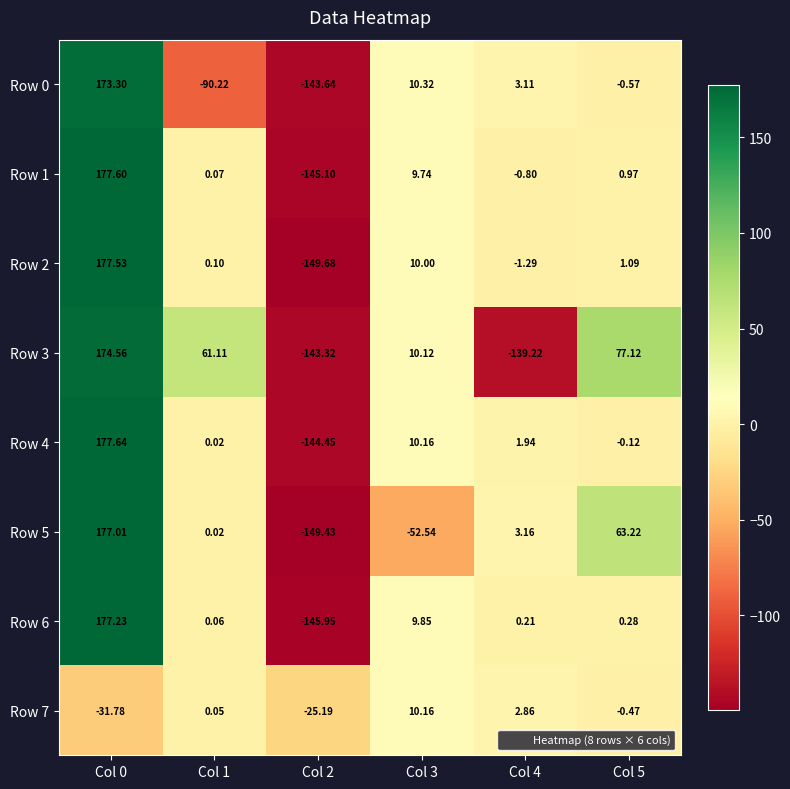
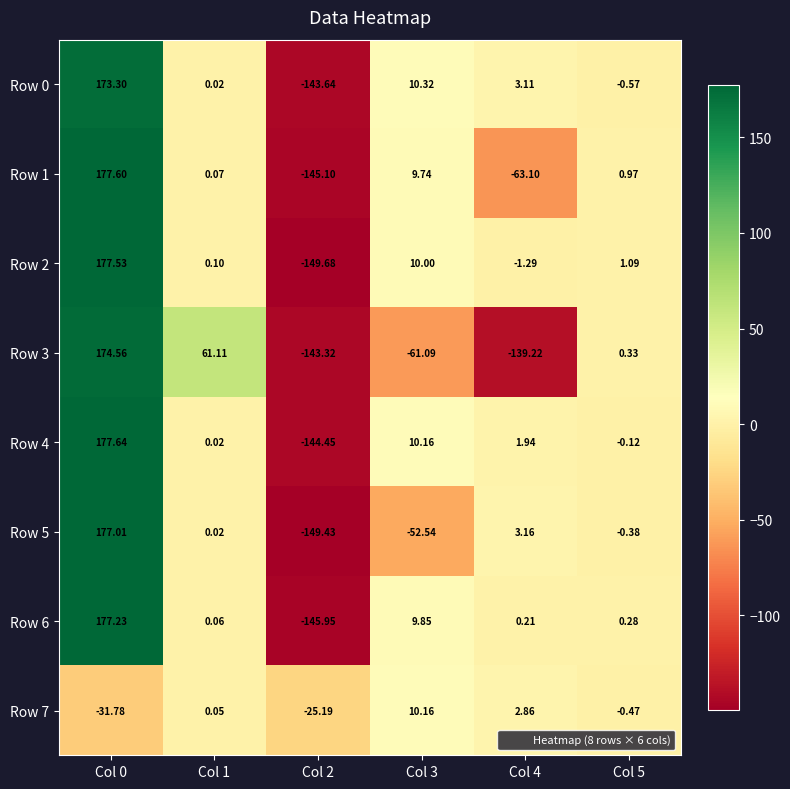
Row 0, Col 1: -90.22 -> 0.02
Row 1, Col 4: -0.80 -> -63.10
Row 3, Col 3: 10.12 -> -61.09
Row 3, Col 5: 77.12 -> 0.33
Row 5, Col 5: 63.22 -> -0.38
